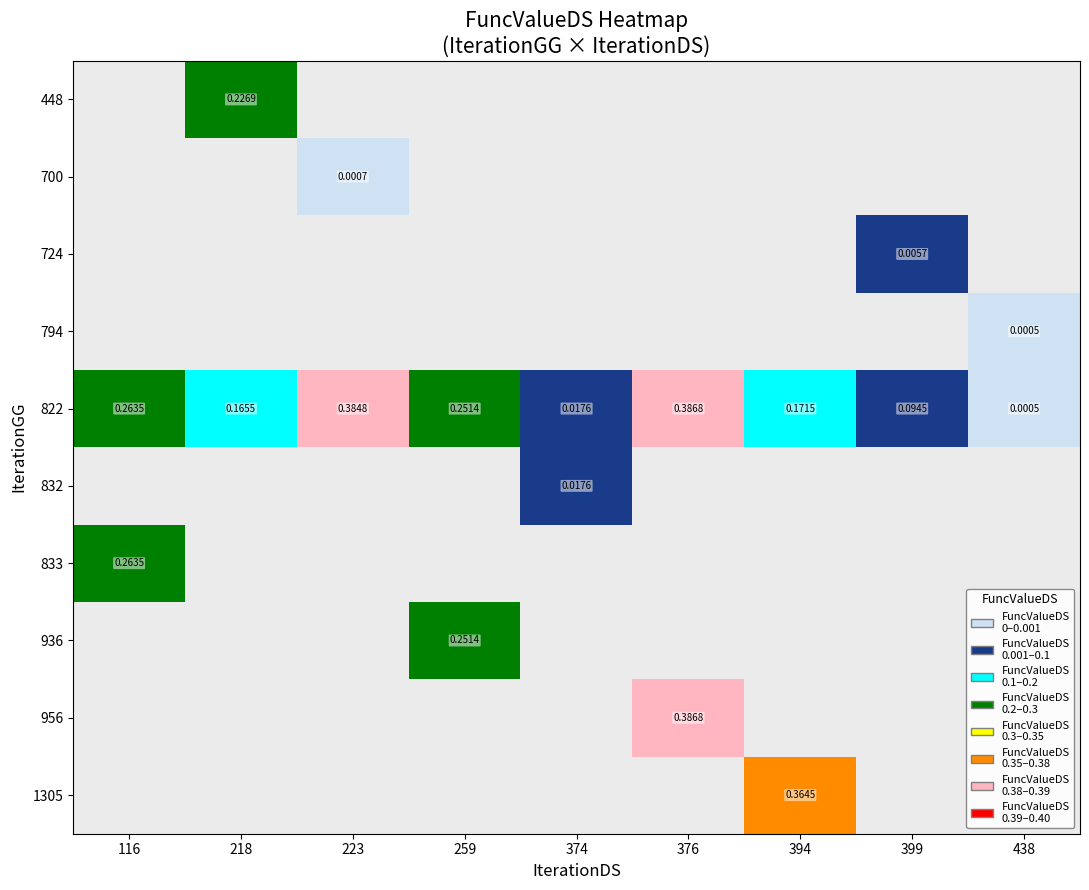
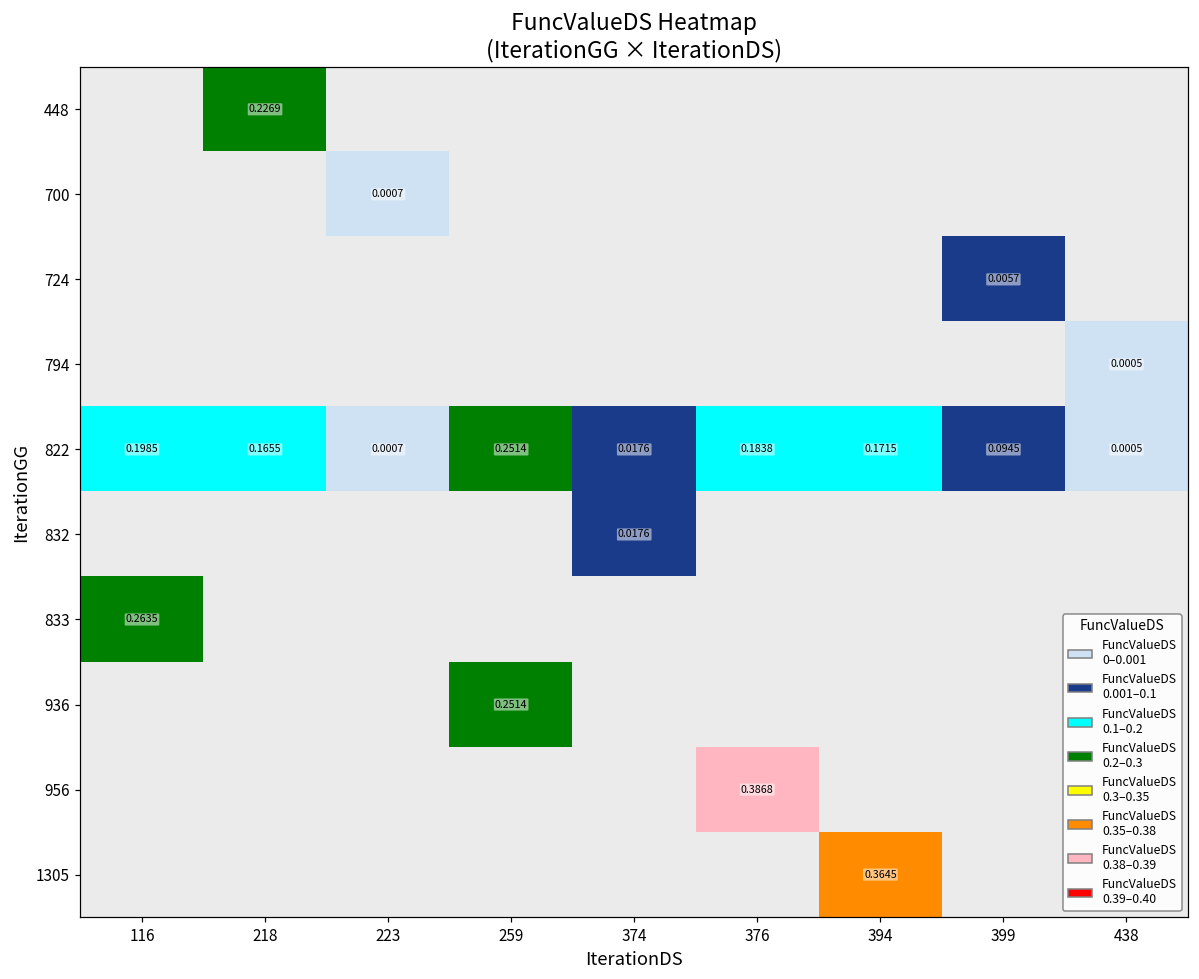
822, 116: 0.2635 -> 0.1985
822, 223: 0.3848 -> 0.0007
822, 376: 0.3868 -> 0.1838
